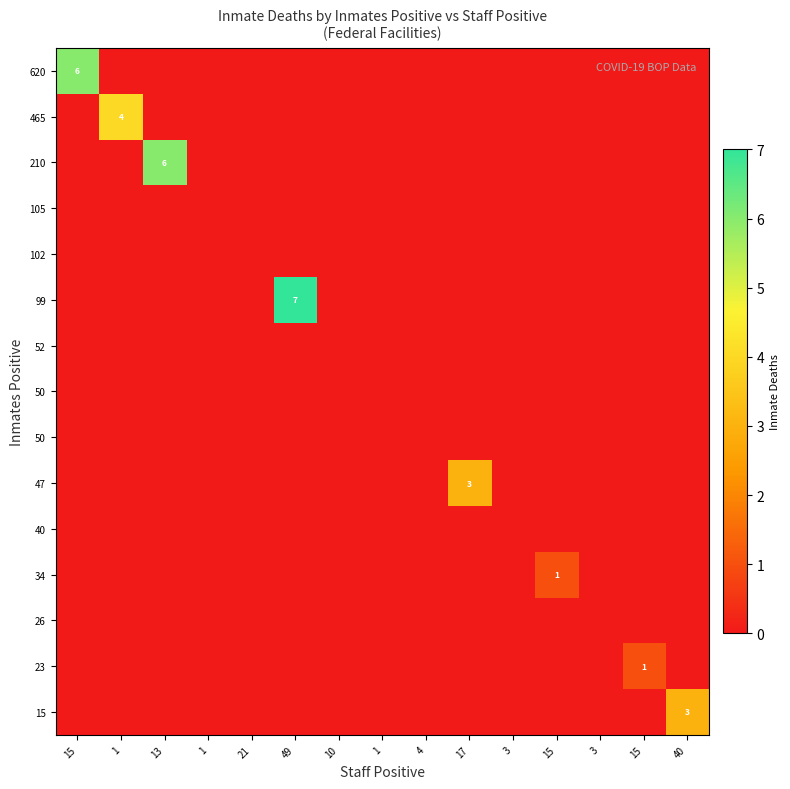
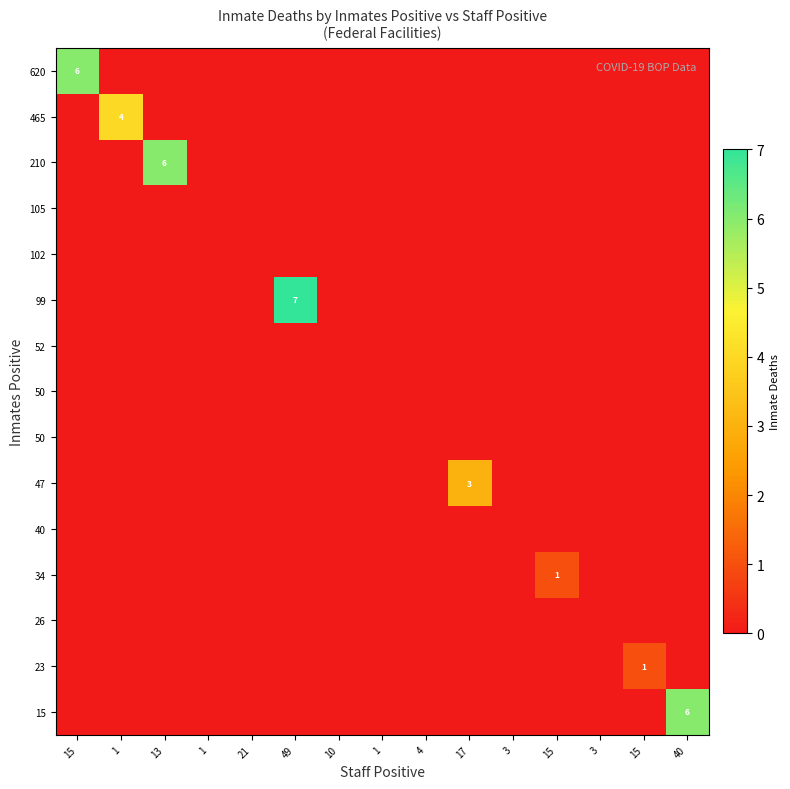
15, 40: 3 -> 6
